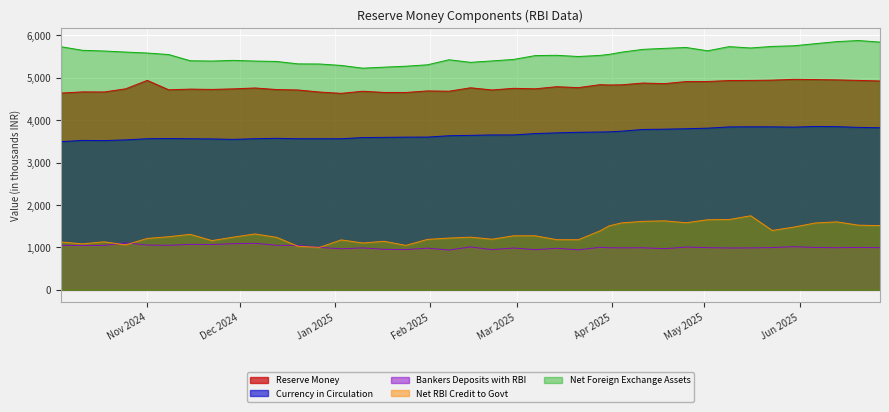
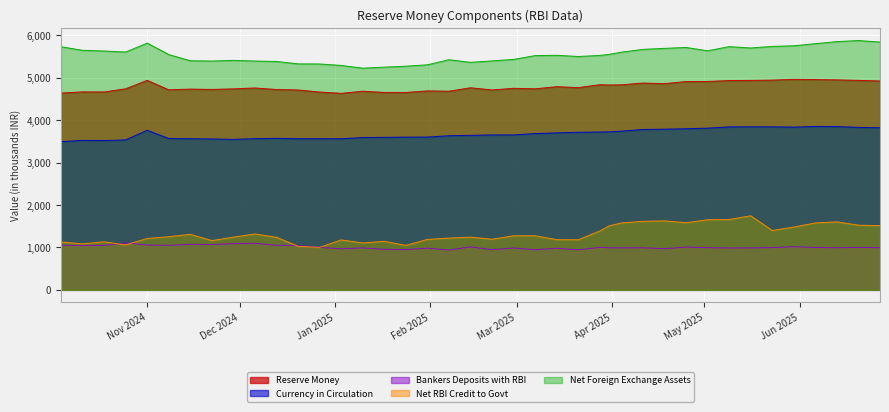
Currency in Circulation, Nov 2024: 3,600 -> 3,800
Net Foreign Exchange Assets, Nov 2024: 5,600 -> 5,800
